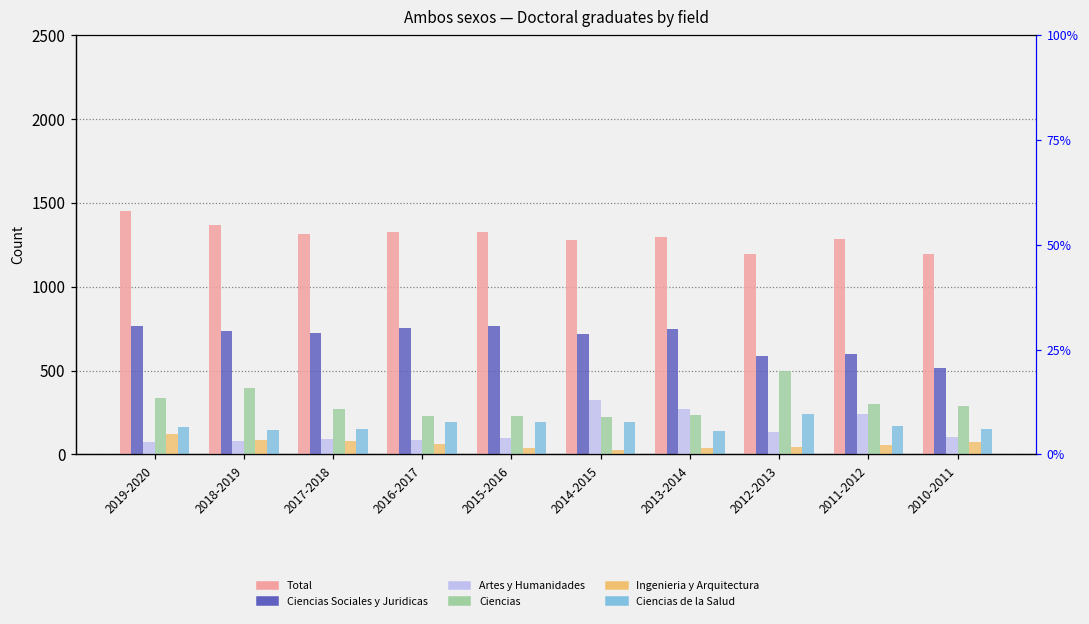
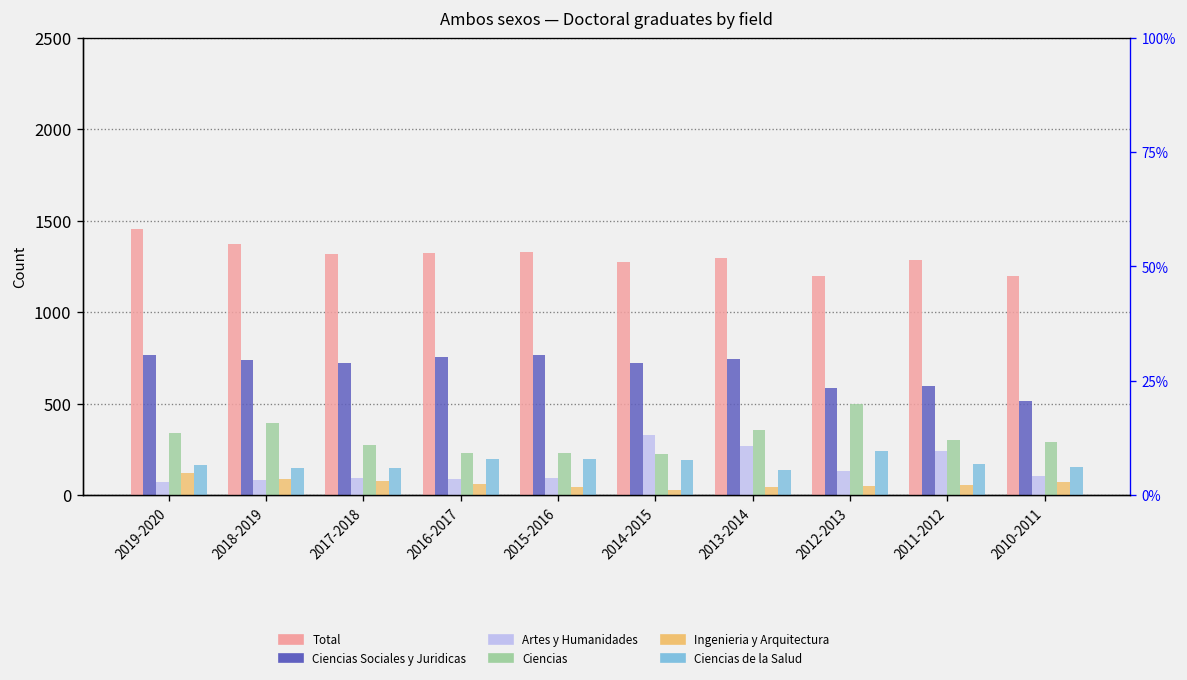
Ciencias, 2013-2014: 230 -> 350
